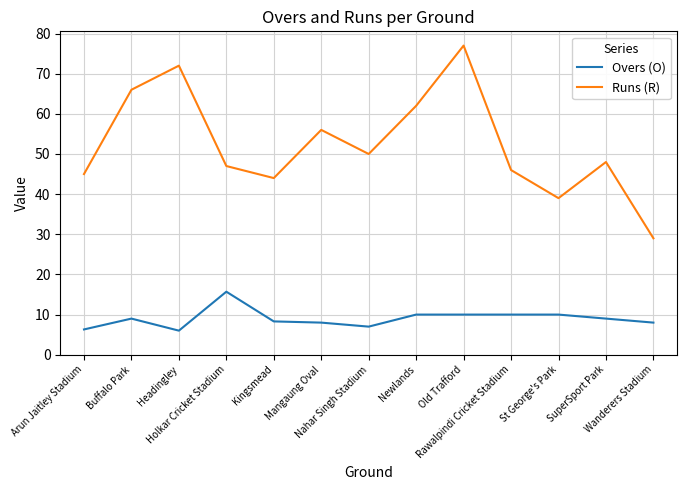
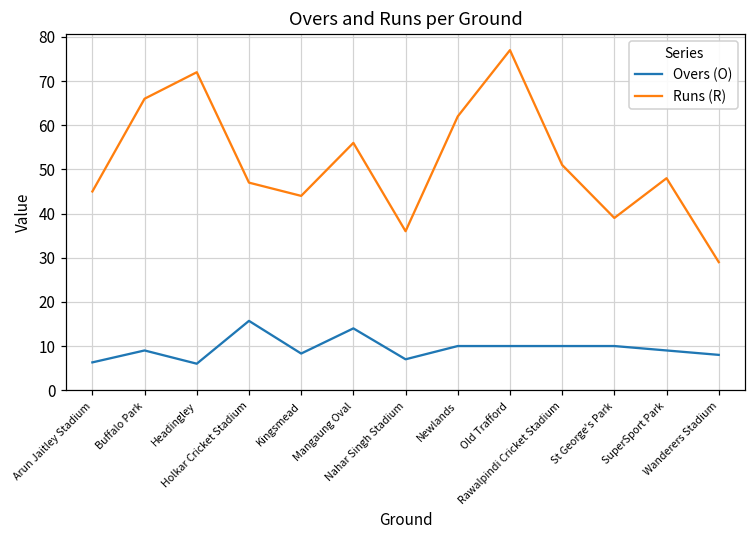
Overs (O), Mangaung Oval: 8 -> 14
Runs (R), Nahar Singh Stadium: 50 -> 36
Runs (R), Rawalpindi Cricket Stadium: 46 -> 51
